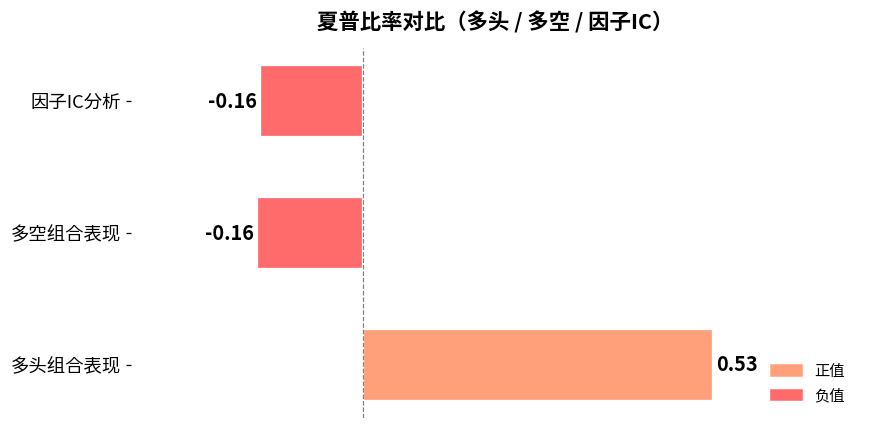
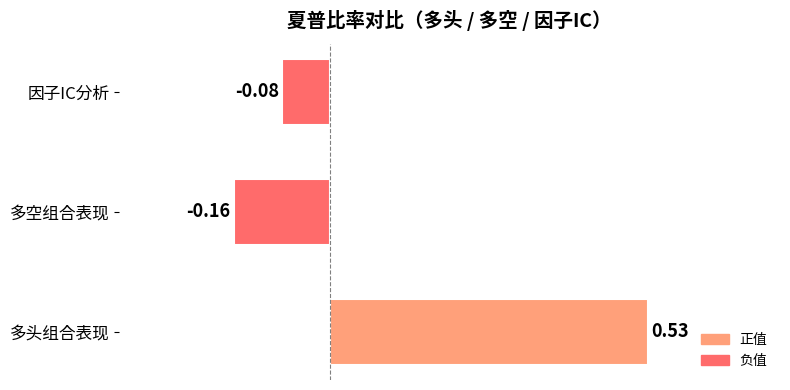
因子IC分析: -0.16 -> -0.08
